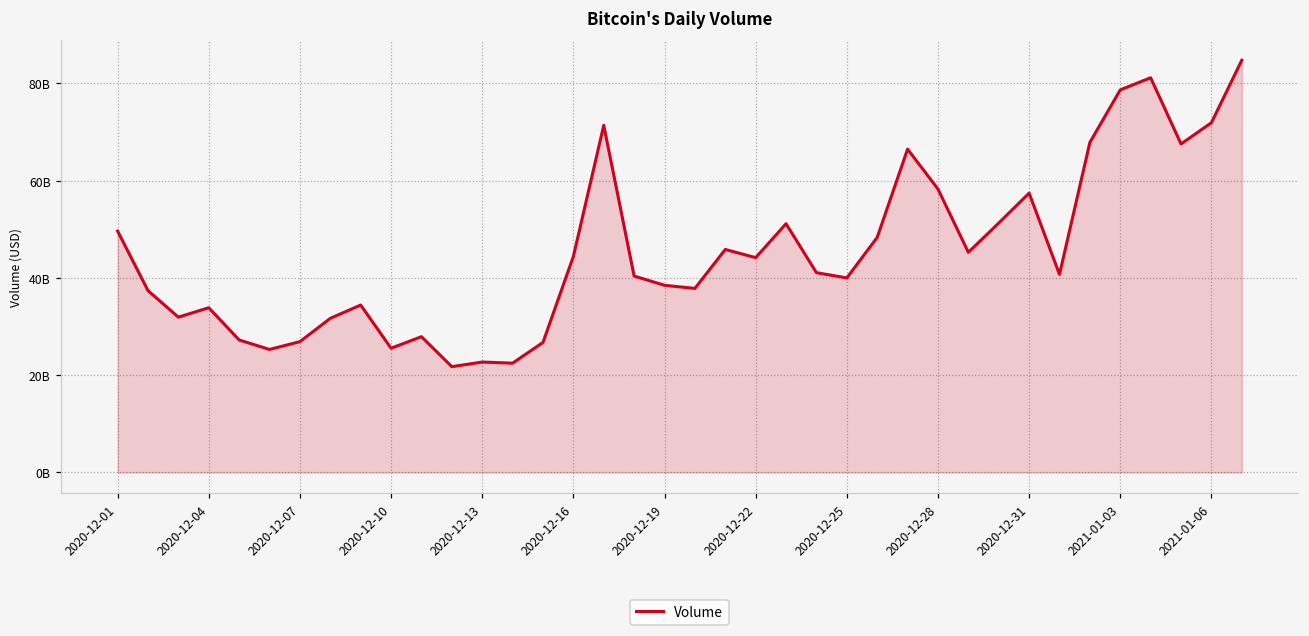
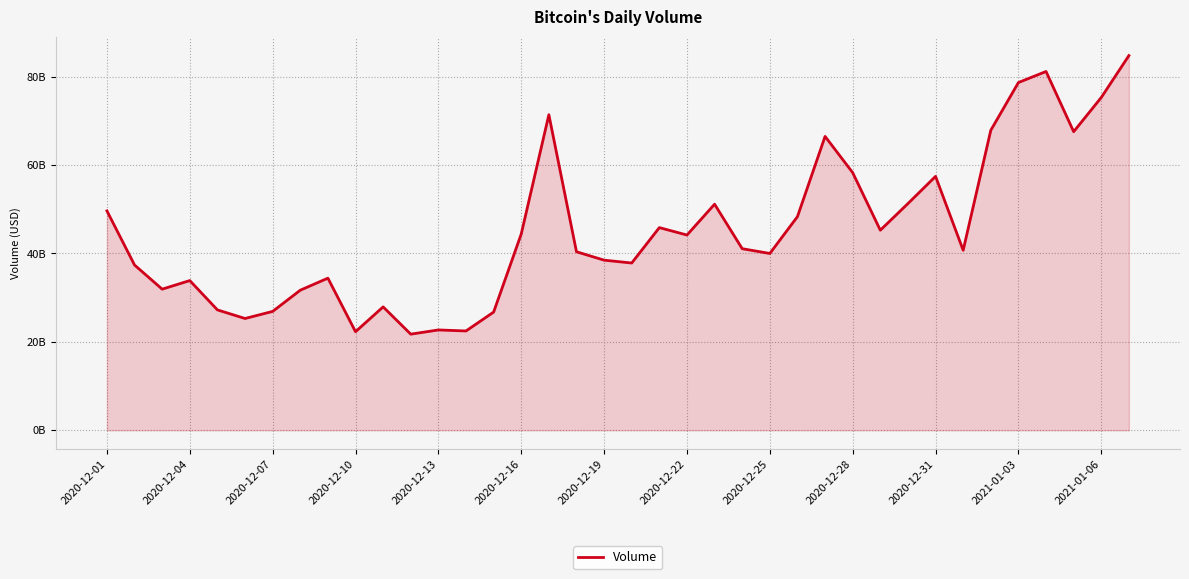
2020-12-10: 26000000000 -> 22000000000
2021-01-06: 72000000000 -> 75000000000
